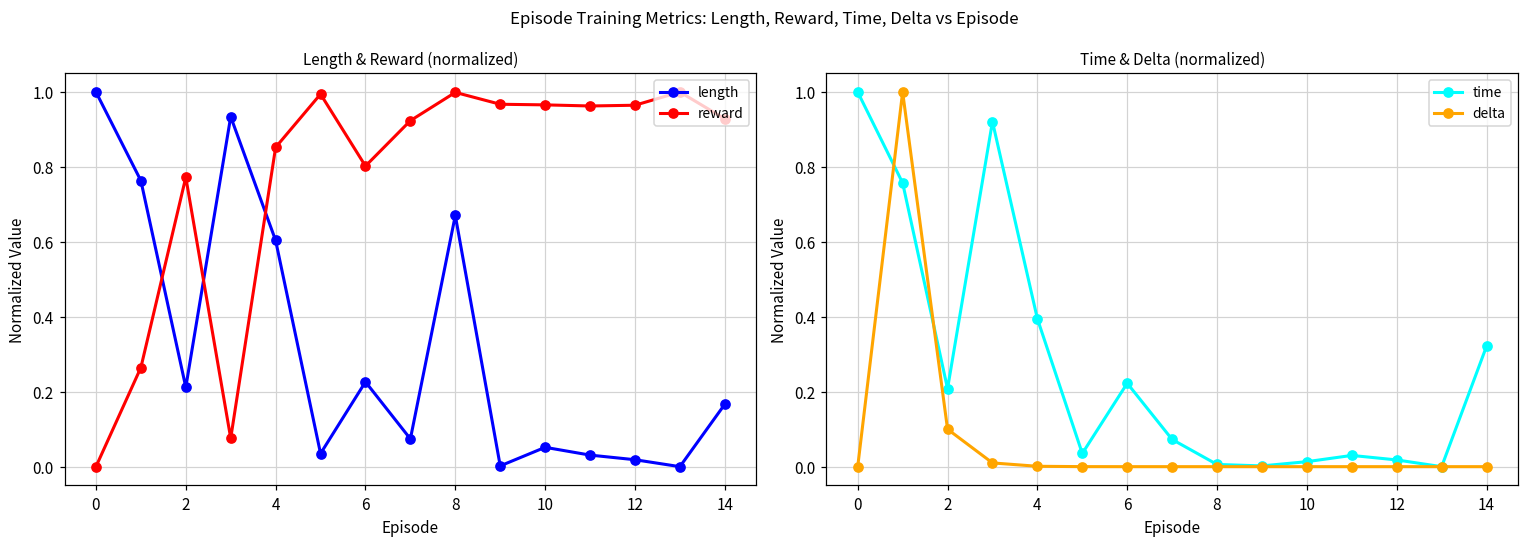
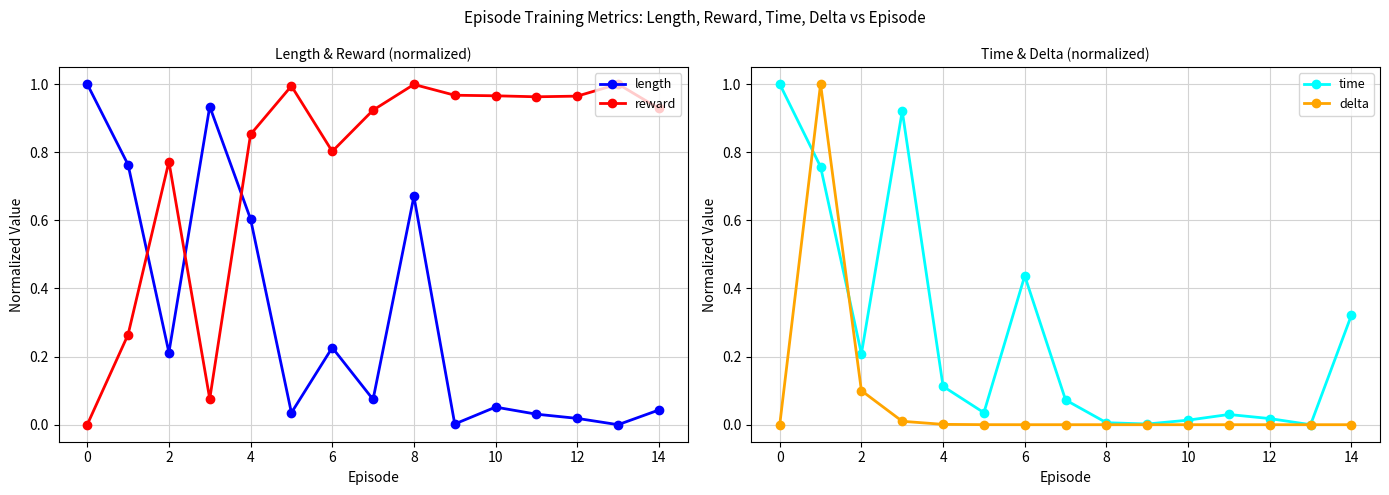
Length & Reward (normalized), length, 14: 0.17 -> 0.04
Time & Delta (normalized), time, 4: 0.39 -> 0.11
Time & Delta (normalized), time, 6: 0.22 -> 0.44
